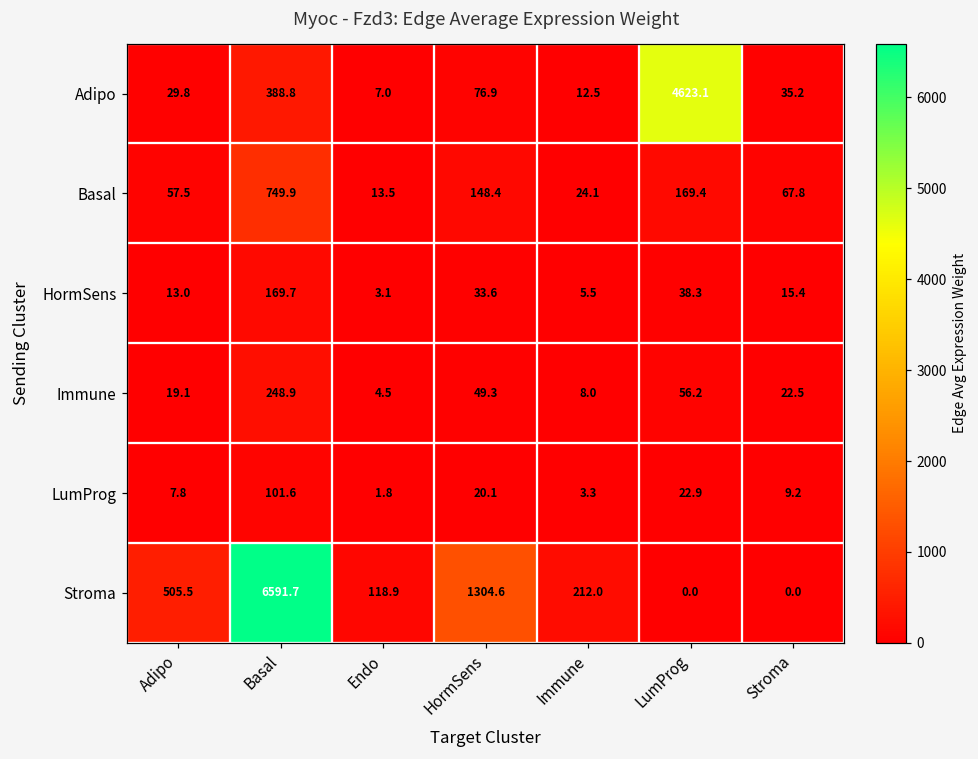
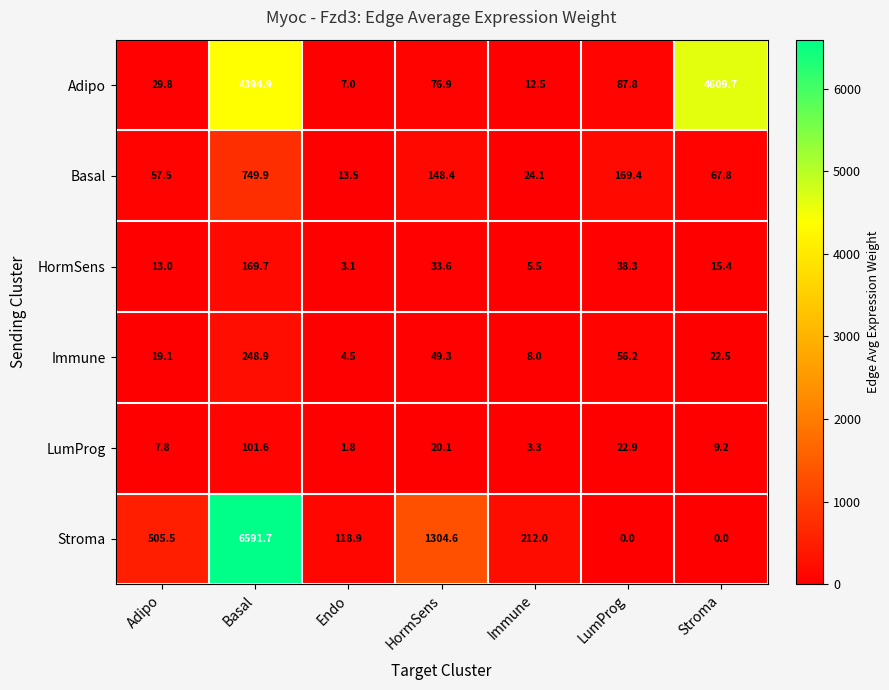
Adipo, Basal: 388.8 -> 4394.9
Adipo, LumProg: 4623.1 -> 87.8
Adipo, Stroma: 35.2 -> 4609.7
